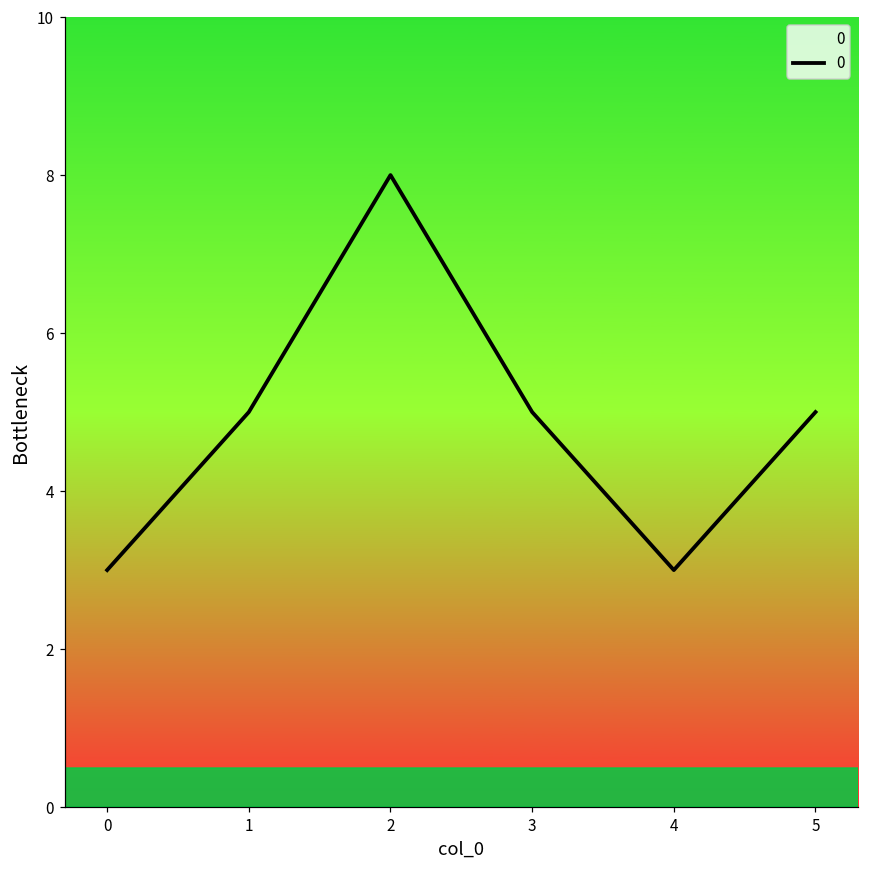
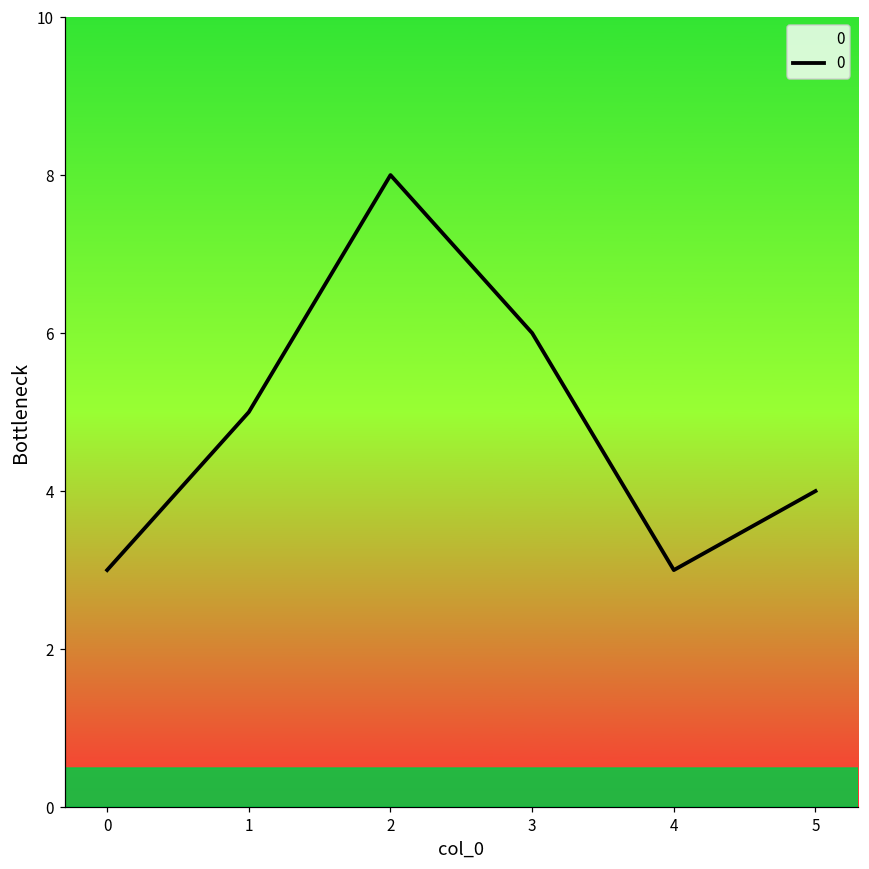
3: 5 -> 6
5: 5 -> 4
